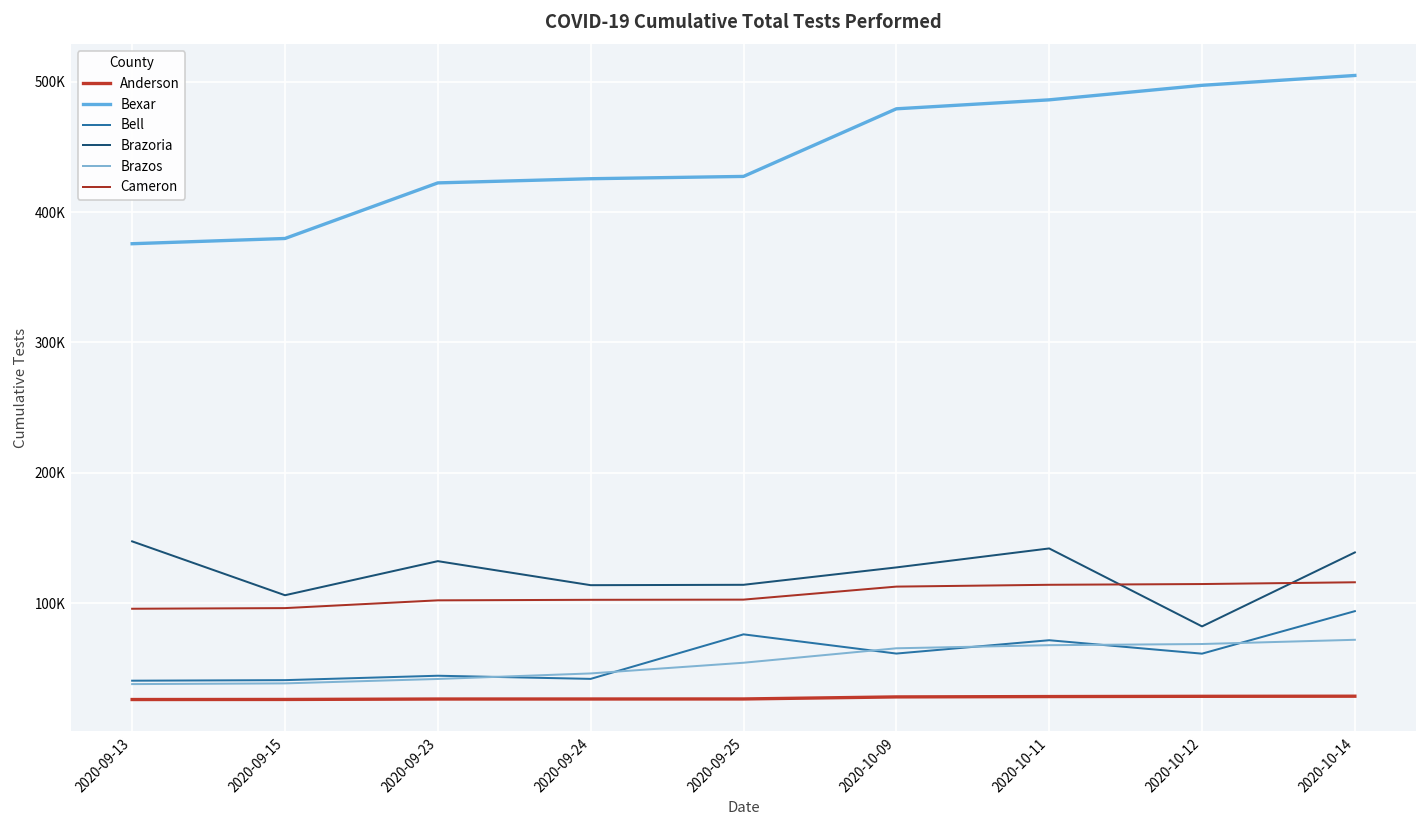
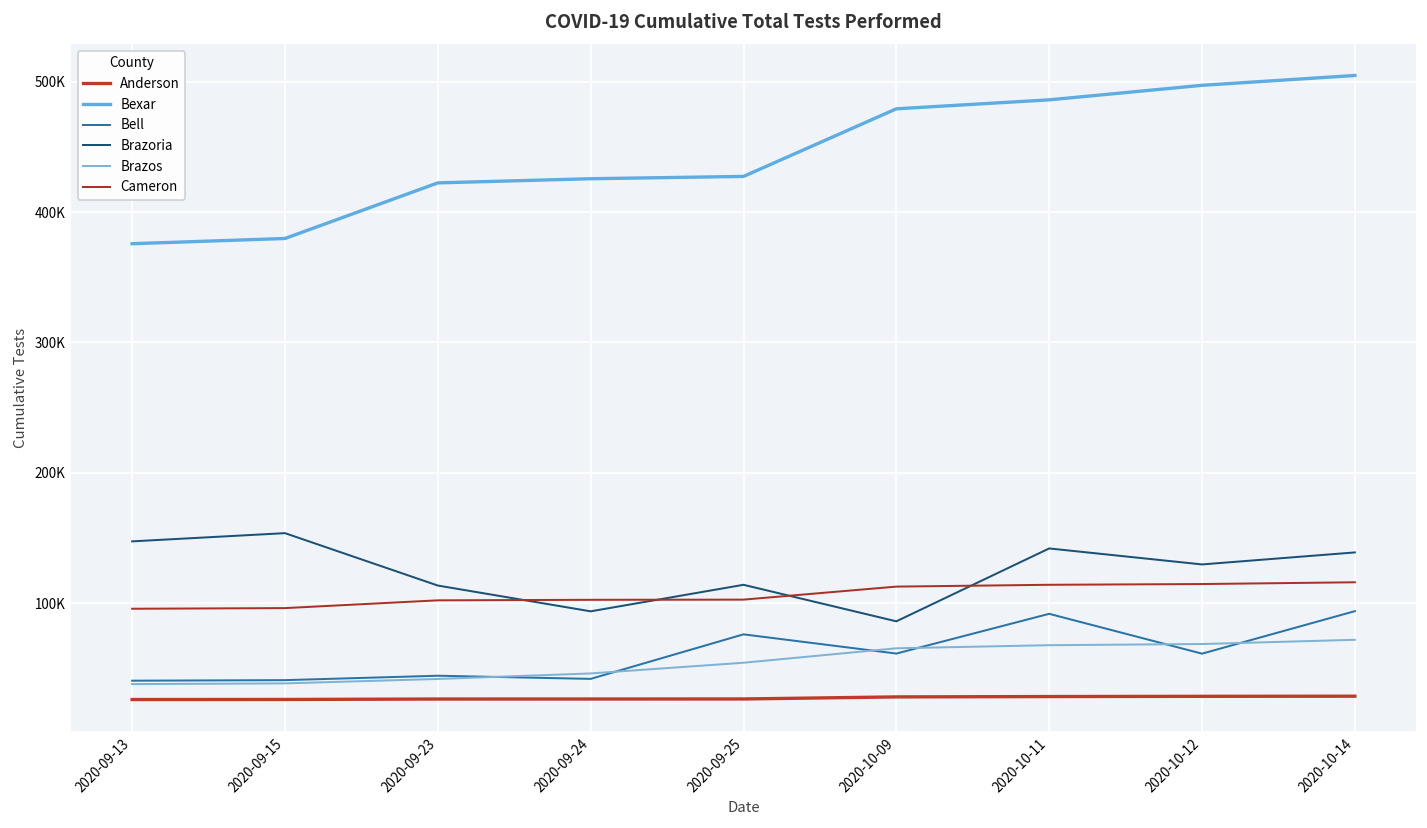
Brazoria, 2020-09-15: 106000 -> 154000
Brazoria, 2020-09-23: 132000 -> 114000
Brazoria, 2020-09-24: 114000 -> 94000
Brazoria, 2020-10-09: 127000 -> 86000
Bell, 2020-10-11: 72000 -> 92000
Brazoria, 2020-10-12: 82000 -> 130000
